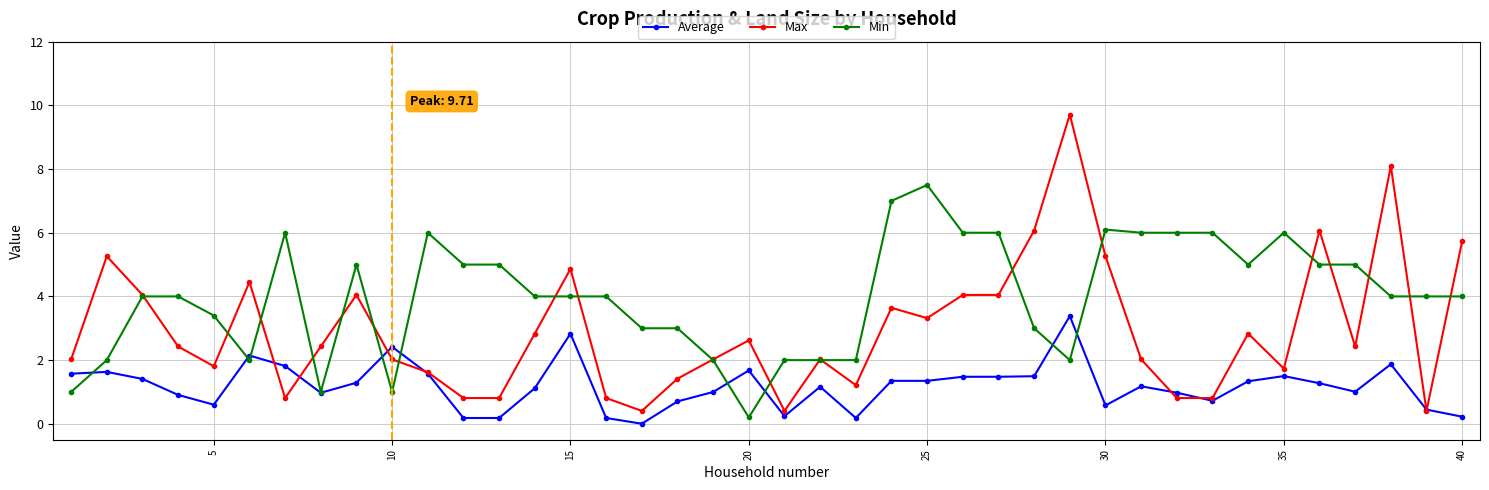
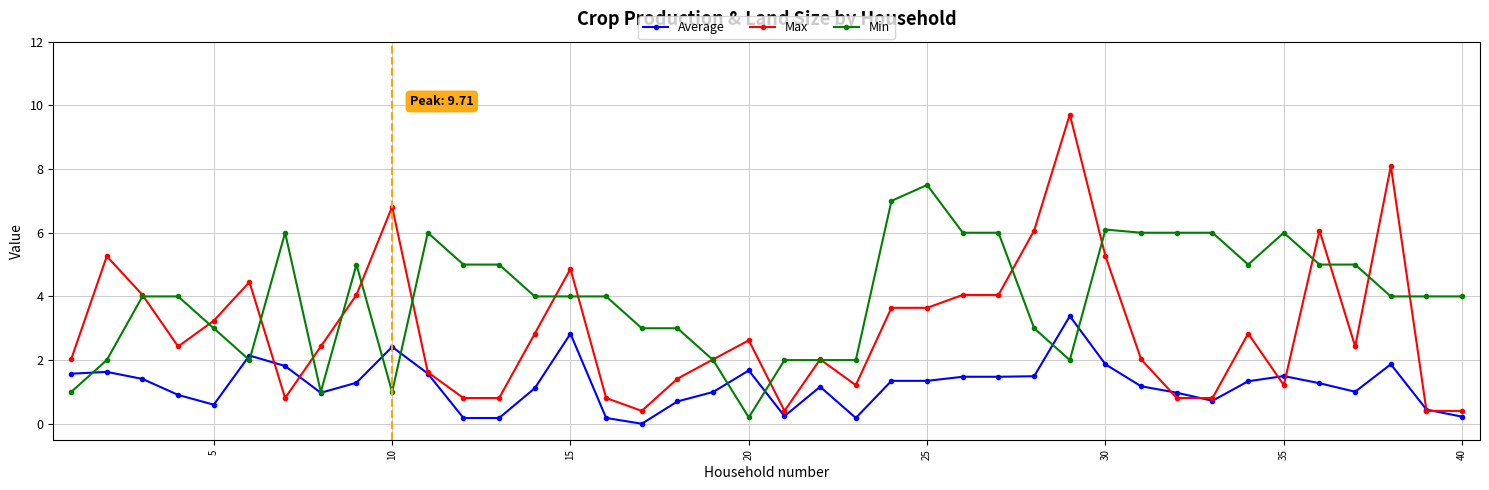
Max, 5: 1.8 -> 3.2
Min, 5: 3.4 -> 3.0
Max, 10: 2.0 -> 6.8
Max, 25: 3.3 -> 3.6
Average, 30: 0.6 -> 1.9
Max, 35: 1.7 -> 1.2
Max, 40: 5.7 -> 0.4
